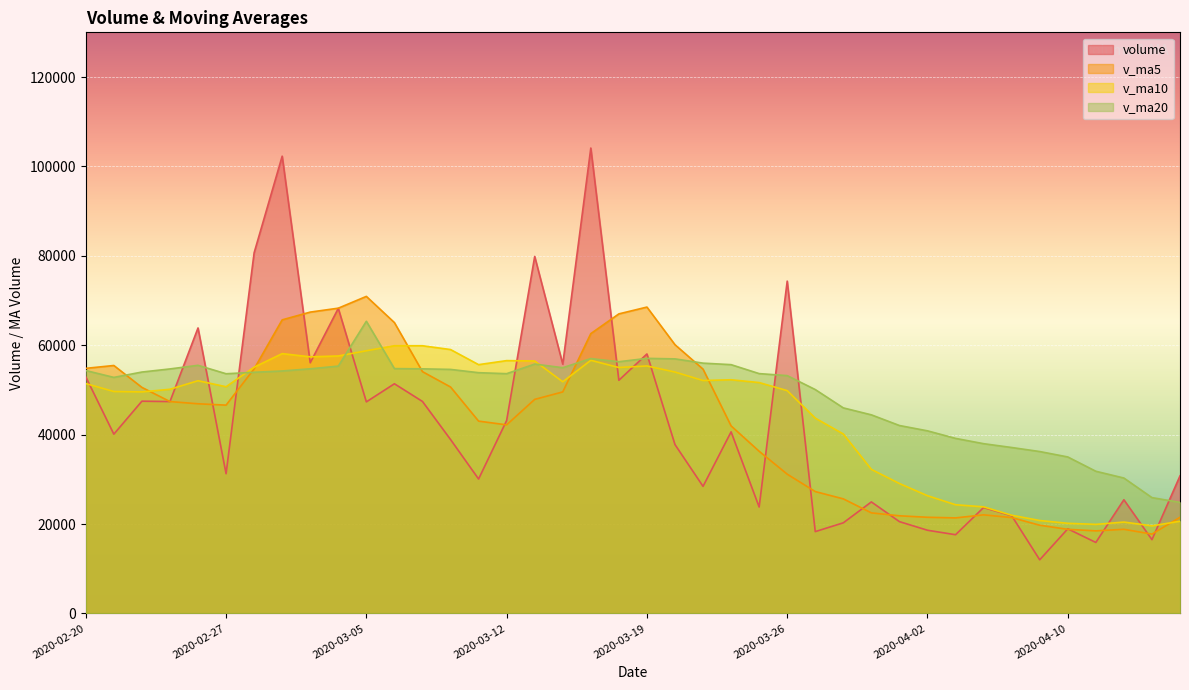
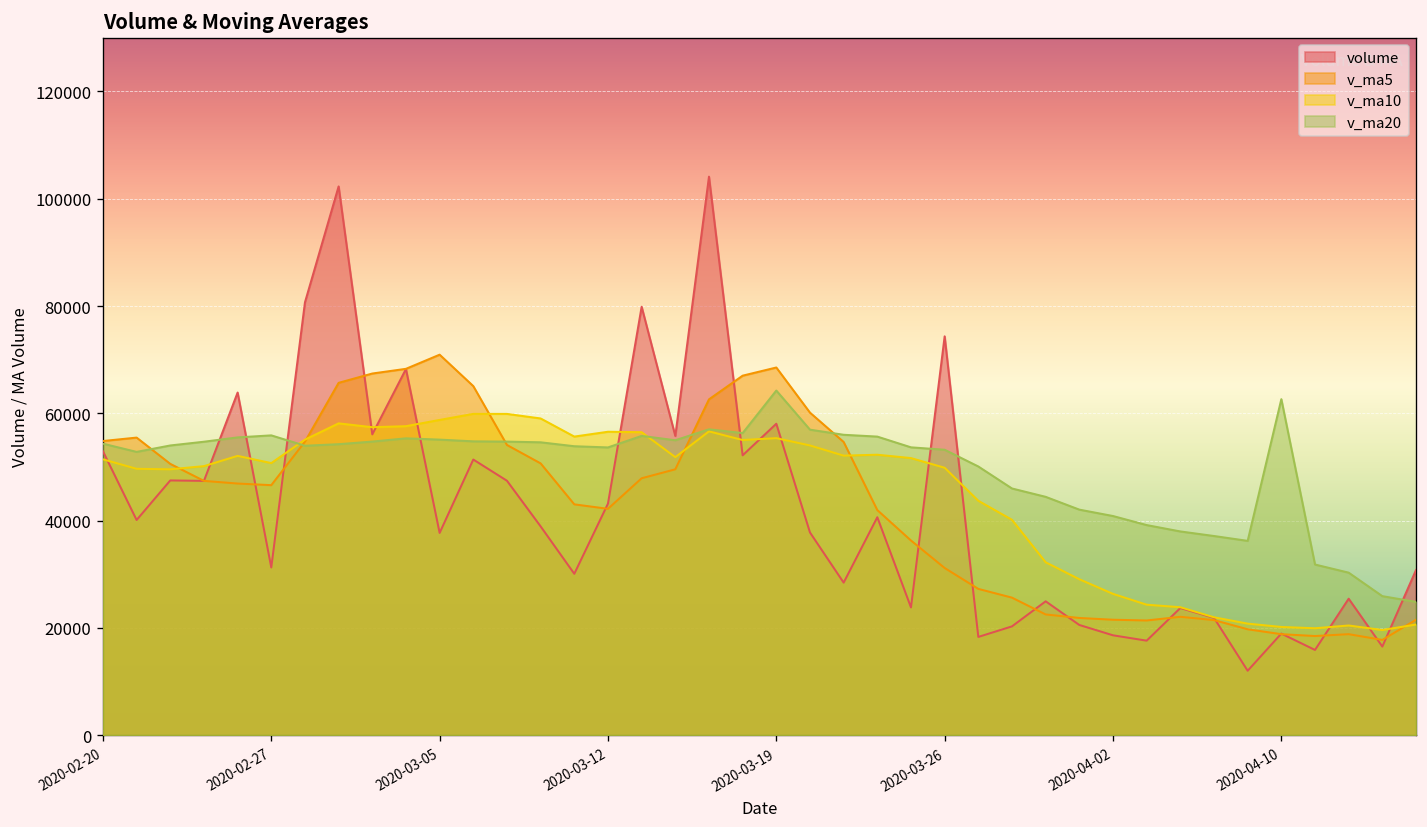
v_ma20, 2020-02-27: 54000 -> 56000
volume, 2020-03-05: 47000 -> 38000
v_ma20, 2020-03-05: 65000 -> 55000
v_ma20, 2020-03-19: 57000 -> 64000
v_ma20, 2020-04-10: 35000 -> 63000
